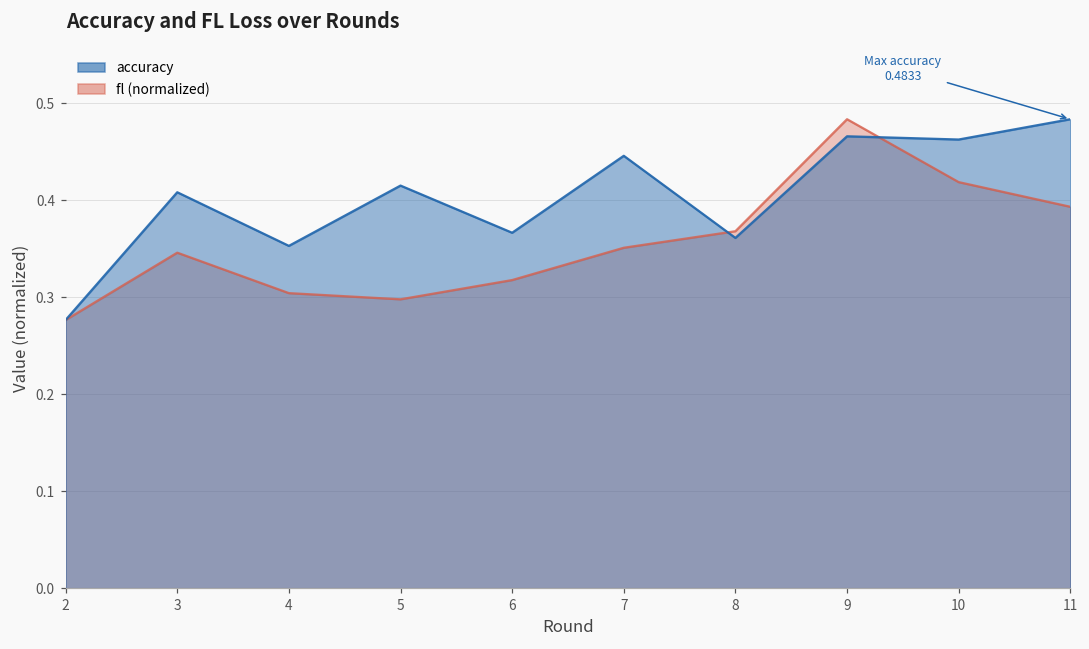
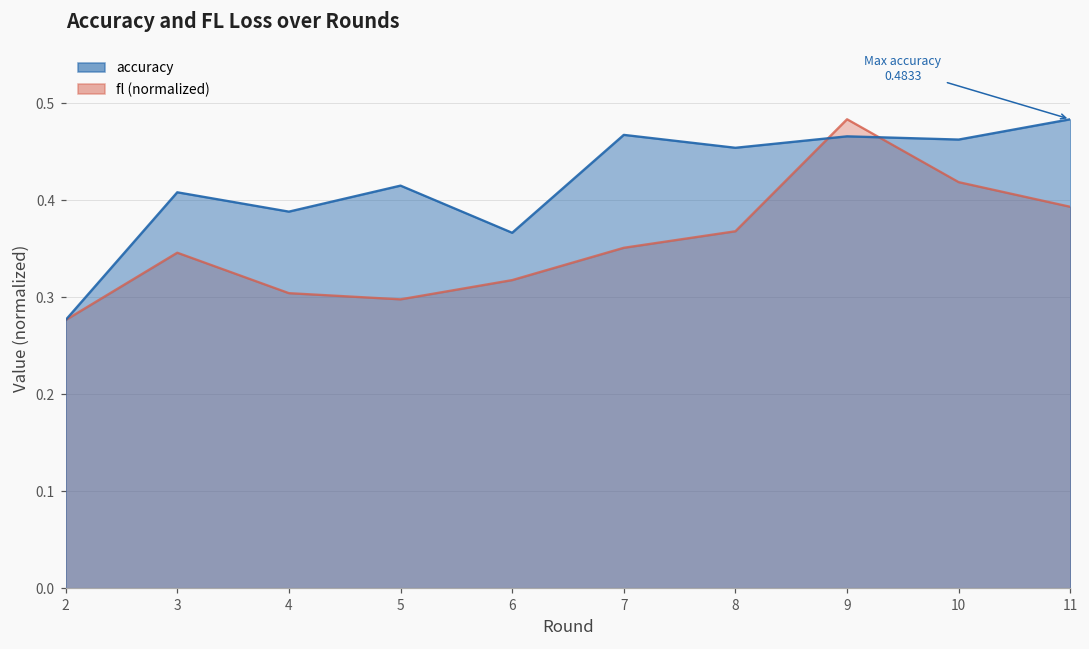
accuracy, 4: 0.35 -> 0.39
accuracy, 7: 0.45 -> 0.47
accuracy, 8: 0.36 -> 0.45
